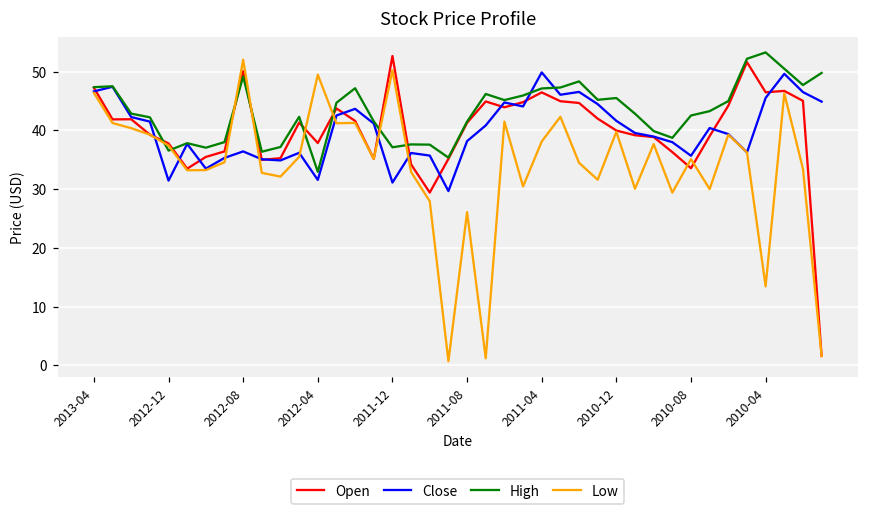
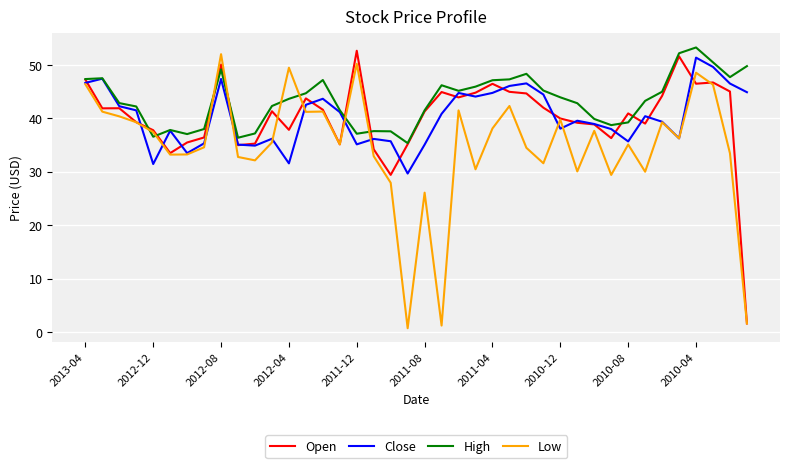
Close, 2012-08: 36 -> 47
High, 2012-04: 33 -> 44
Close, 2011-12: 31 -> 35
Close, 2011-08: 38 -> 35
Close, 2011-04: 50 -> 45
Close, 2010-12: 42 -> 38
High, 2010-12: 45 -> 44
Open, 2010-08: 34 -> 41
High, 2010-08: 43 -> 39
Close, 2010-04: 46 -> 51
Low, 2010-04: 13 -> 49
